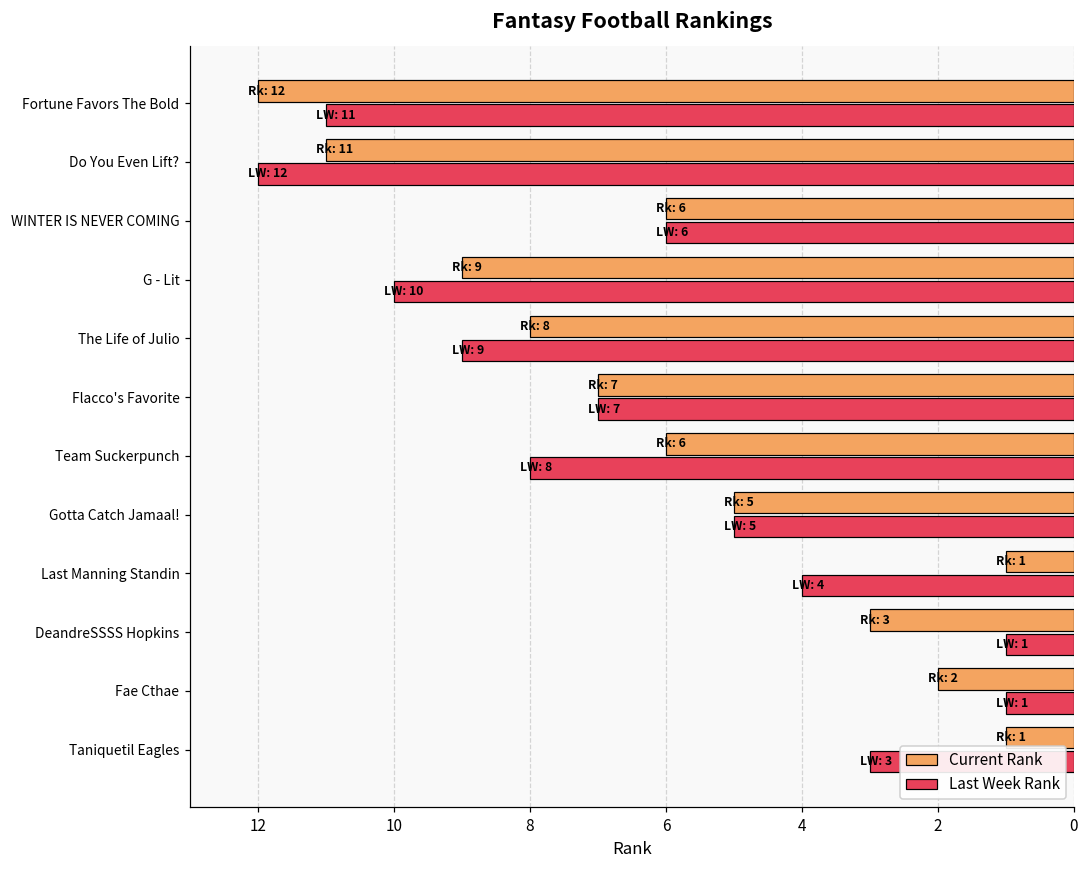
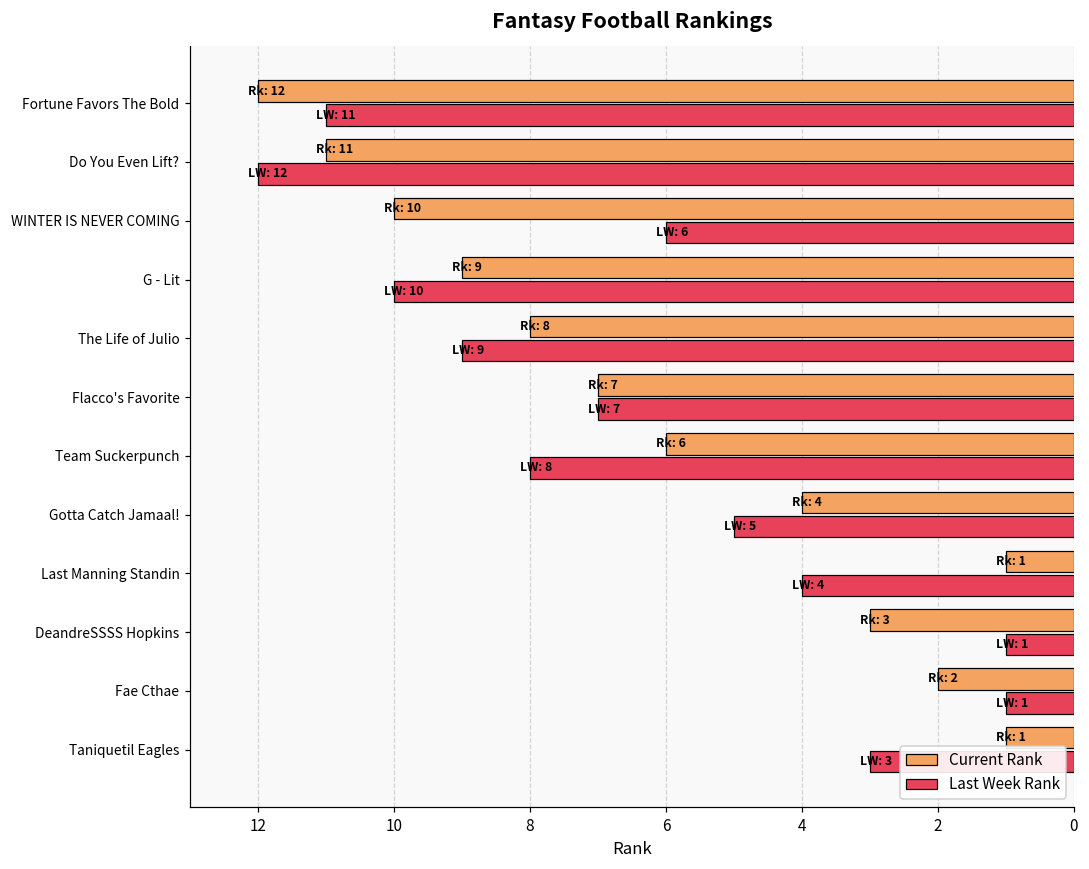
Current Rank, WINTER IS NEVER COMING: 6 -> 10
Current Rank, Gotta Catch Jamaal!: 5 -> 4
